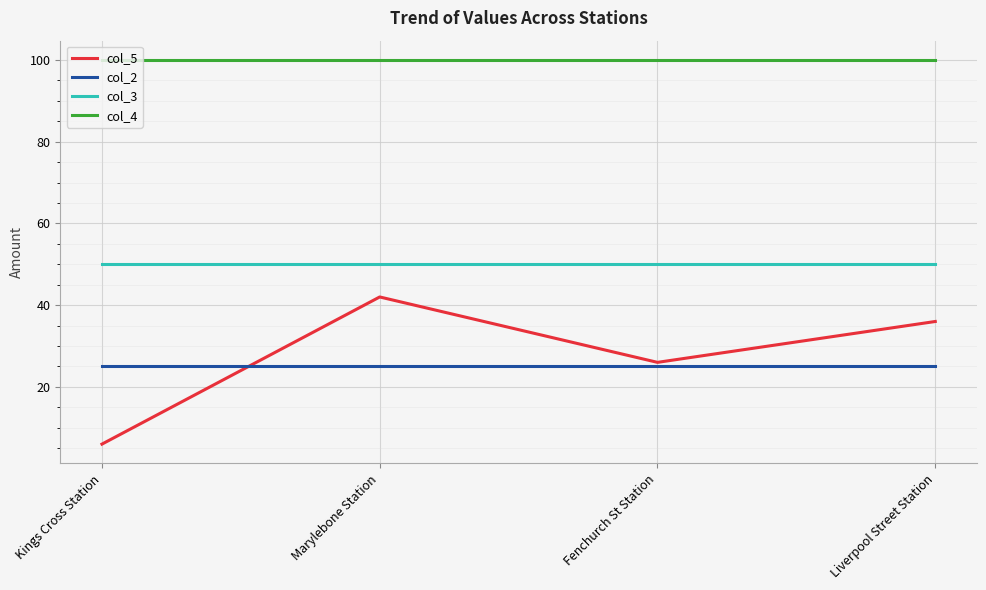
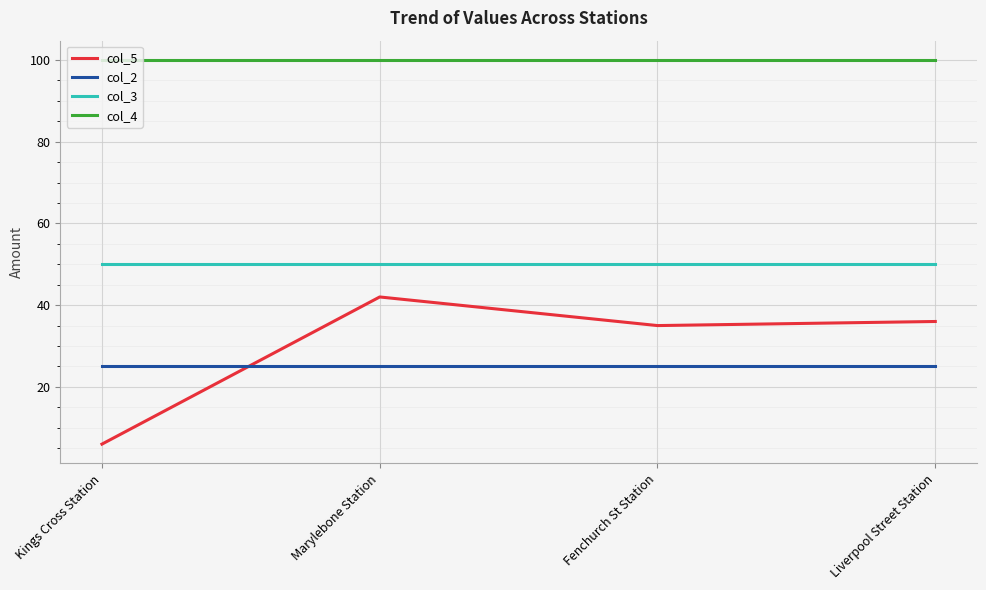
col_5, Fenchurch St Station: 26 -> 35
